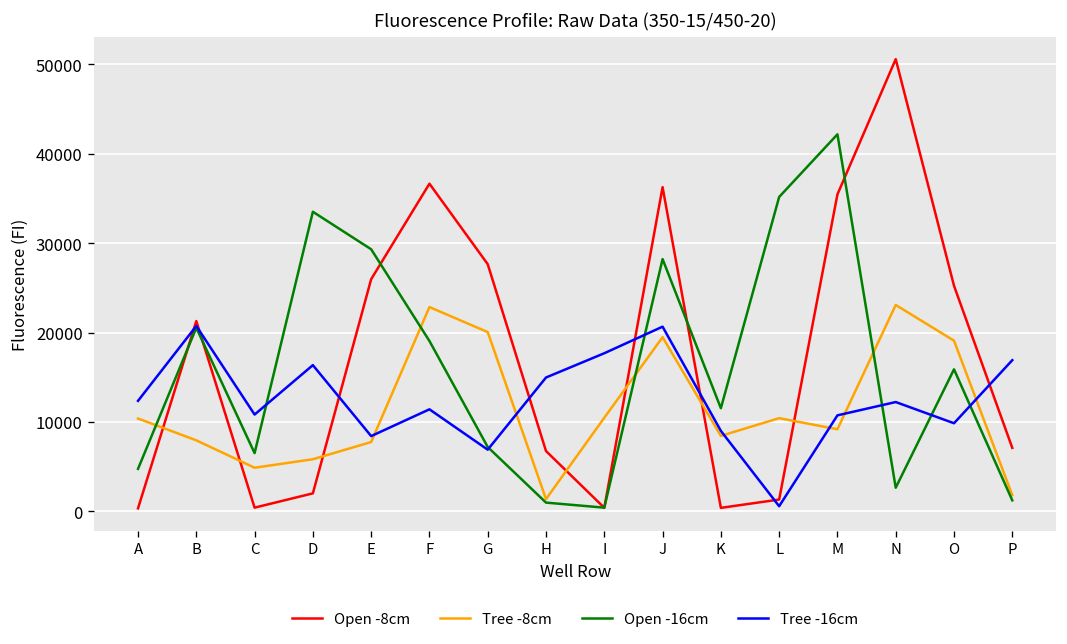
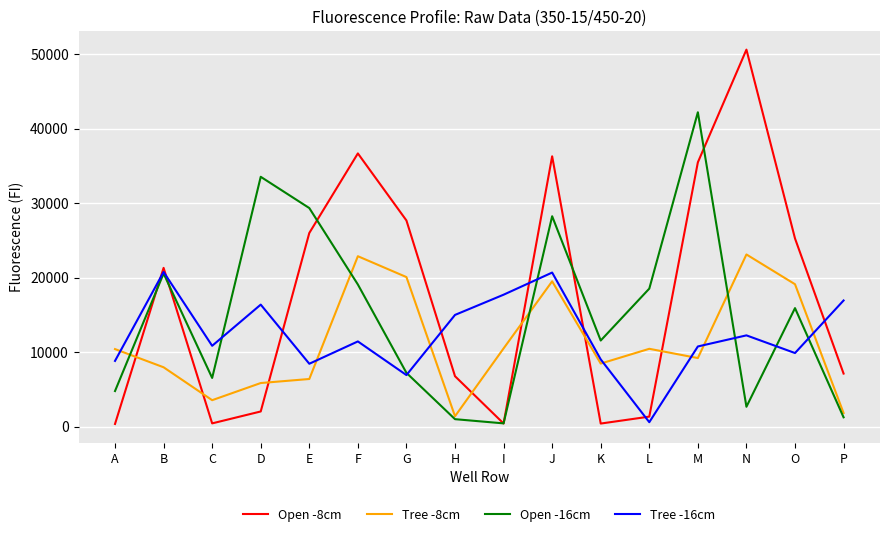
Tree -16cm, A: 12000 -> 9000
Tree -8cm, C: 5000 -> 4000
Tree -8cm, E: 8000 -> 6000
Open -16cm, L: 35000 -> 19000
